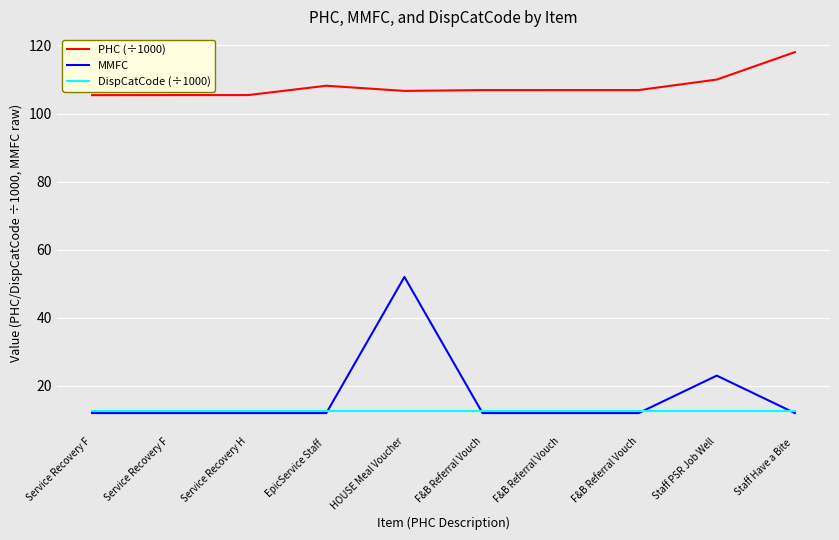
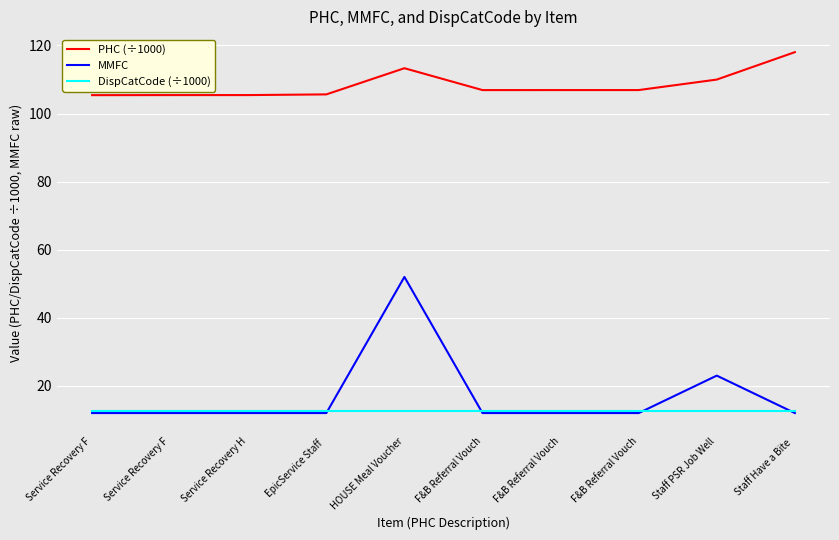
PHC (÷1000), EpicService Staff: 108 -> 106
PHC (÷1000), HOUSE Meal Voucher: 107 -> 113
